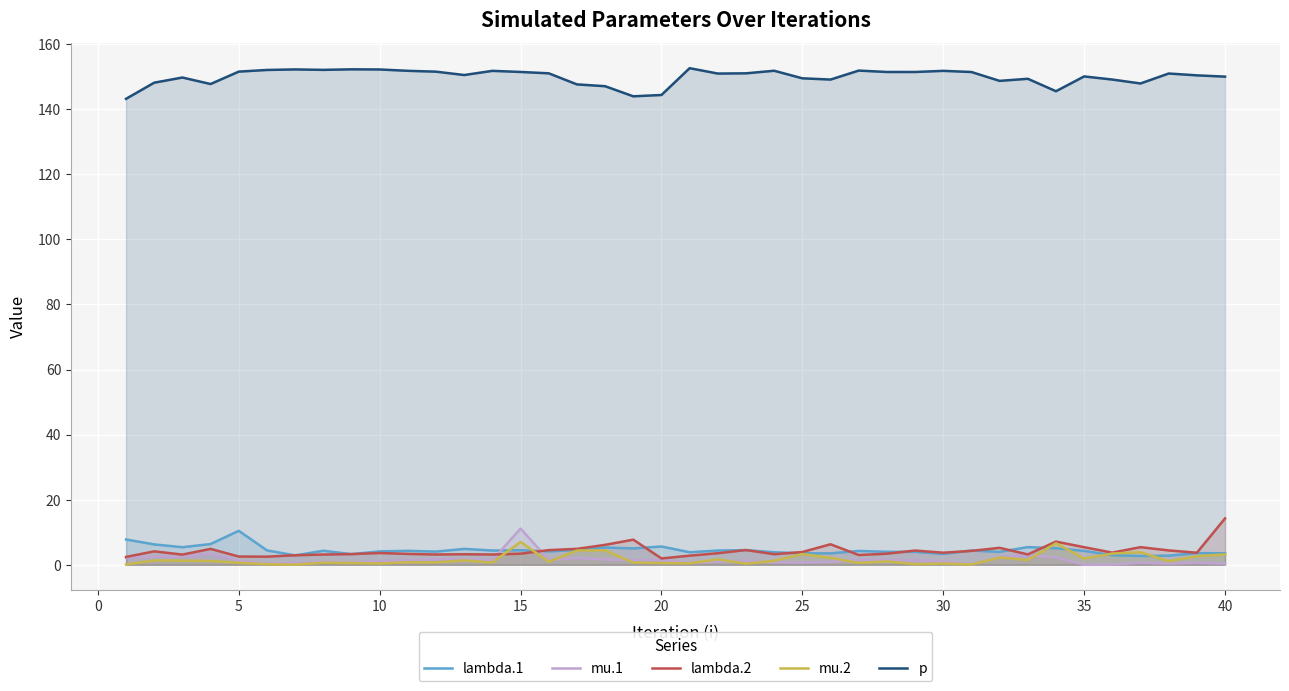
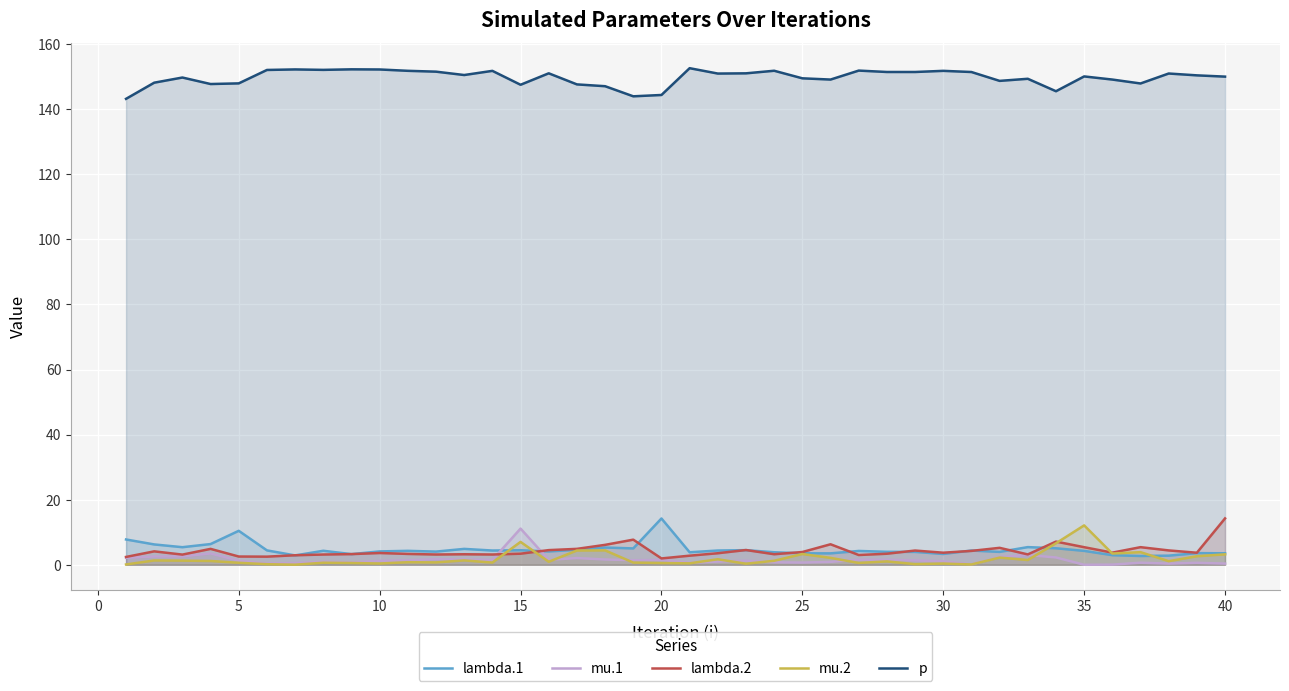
p, 5: 152 -> 148
p, 15: 151 -> 148
lambda.1, 20: 6 -> 14
mu.2, 35: 2 -> 12
